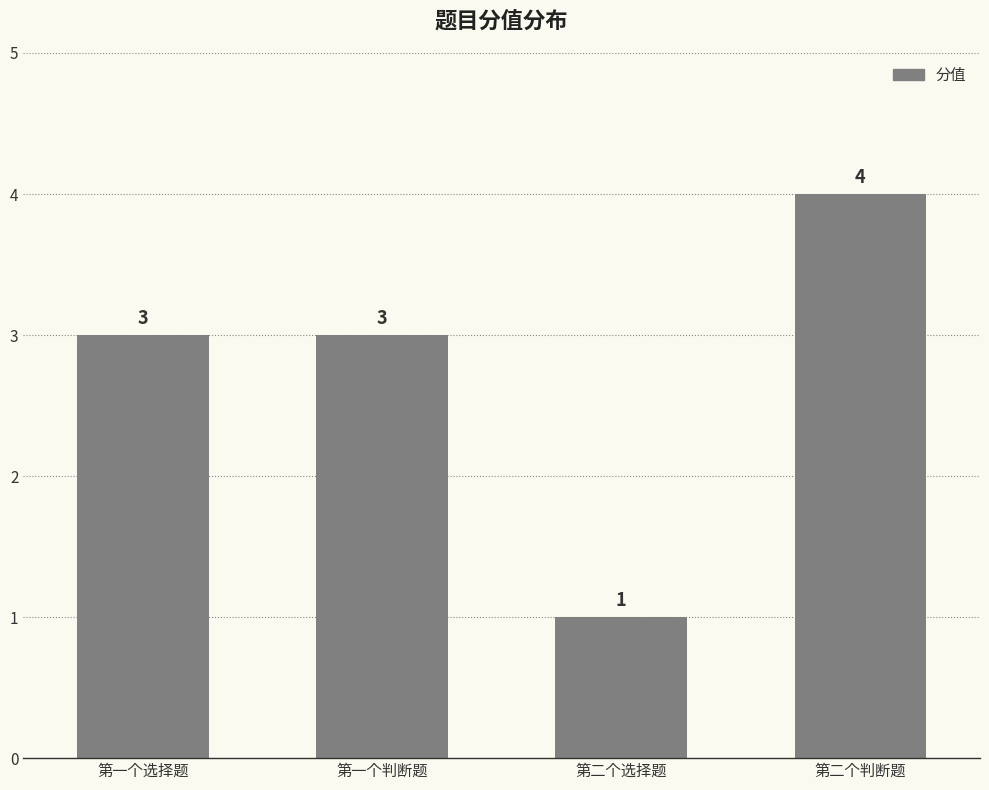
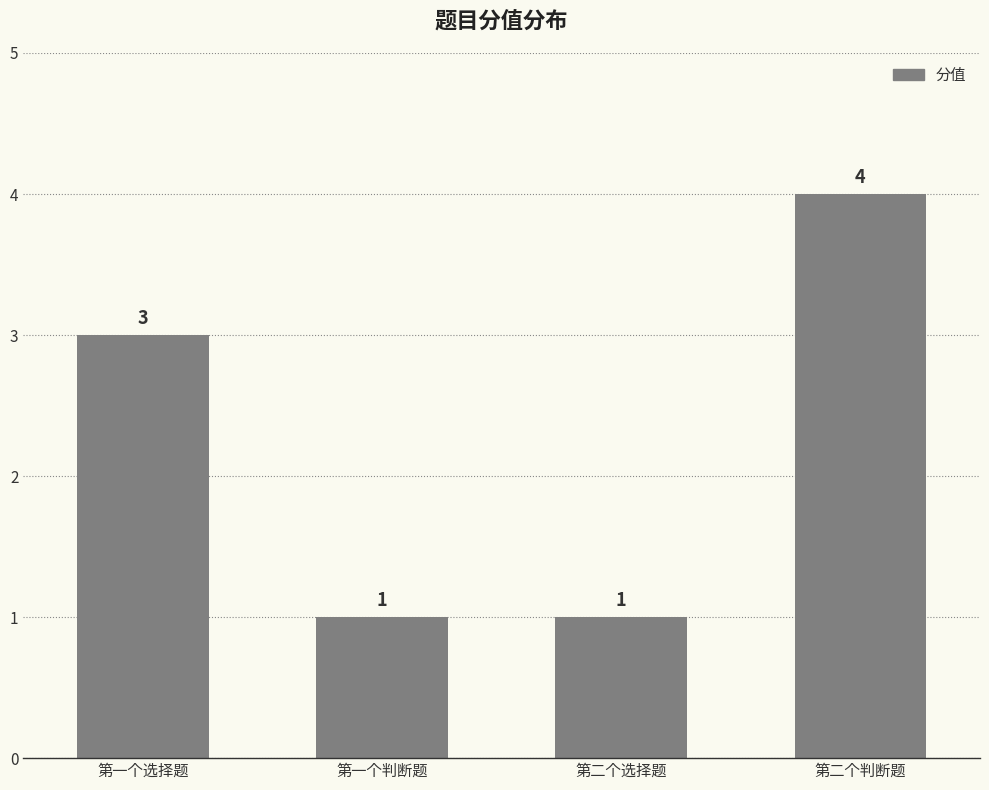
第一个判断题: 3 -> 1
